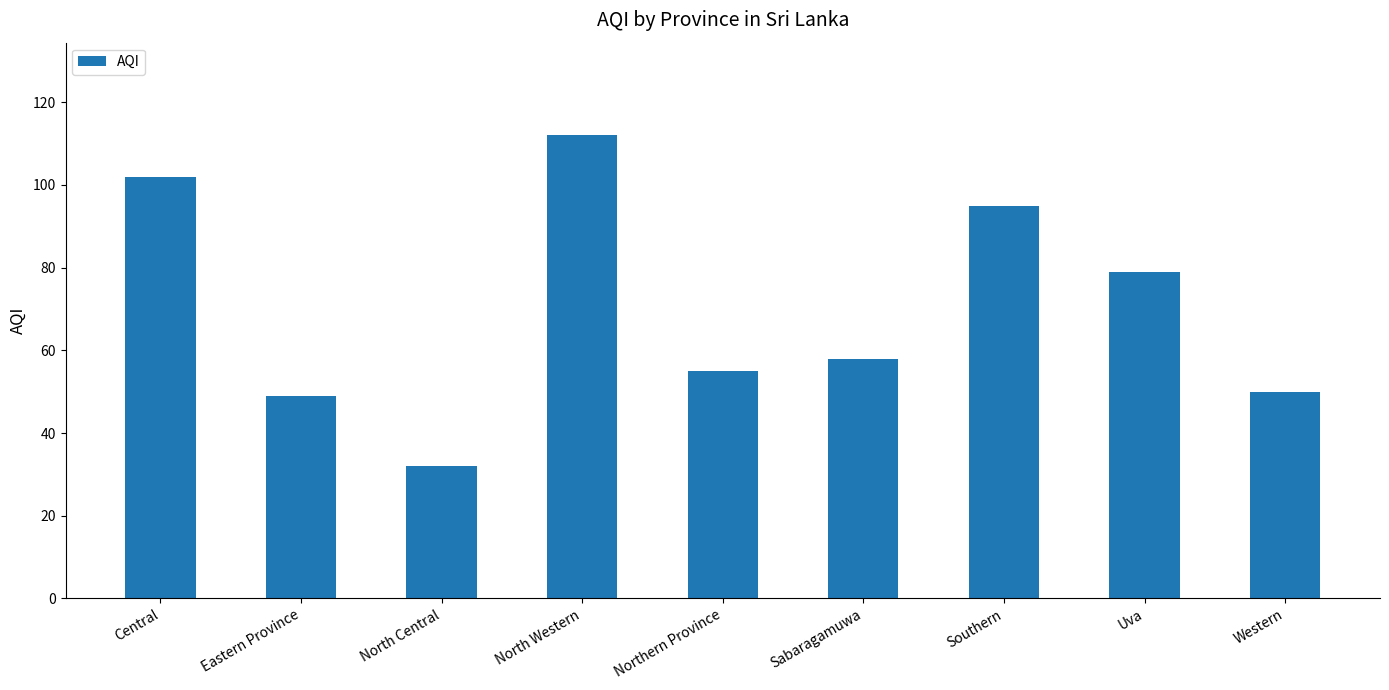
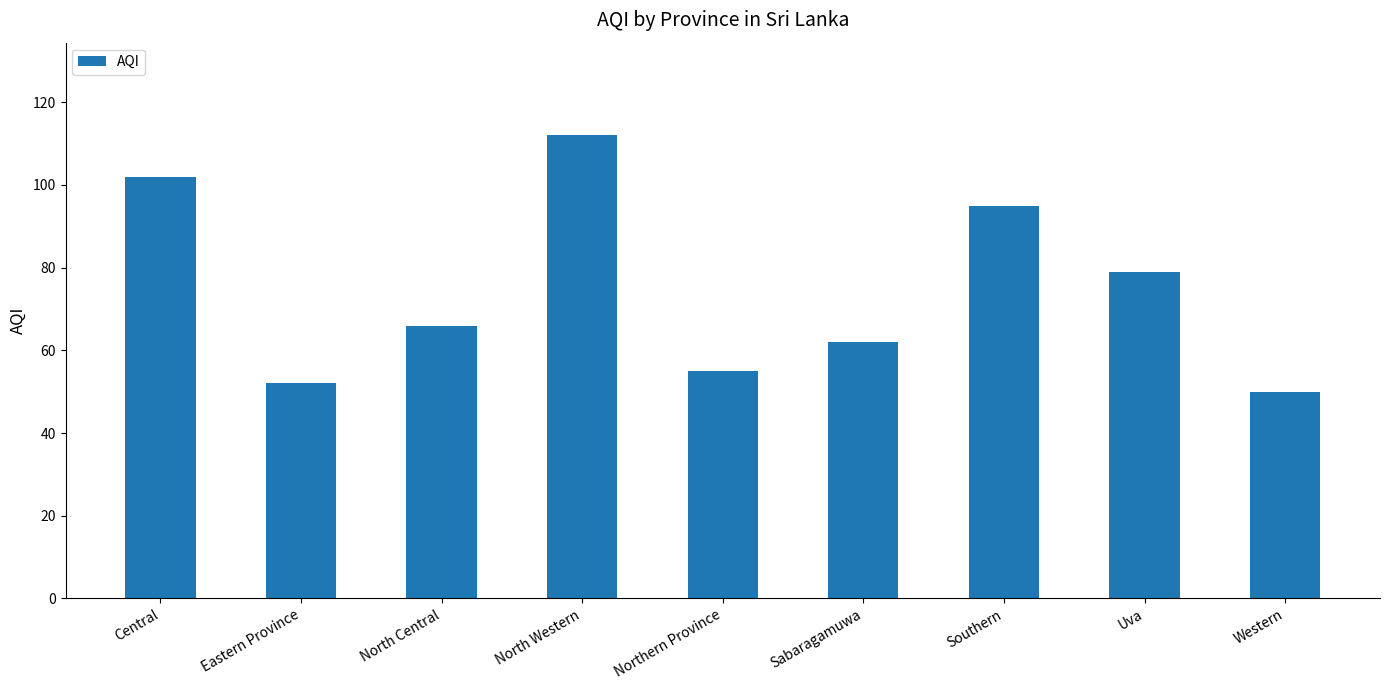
Eastern Province: 49 -> 52
North Central: 32 -> 66
Sabaragamuwa: 58 -> 62
